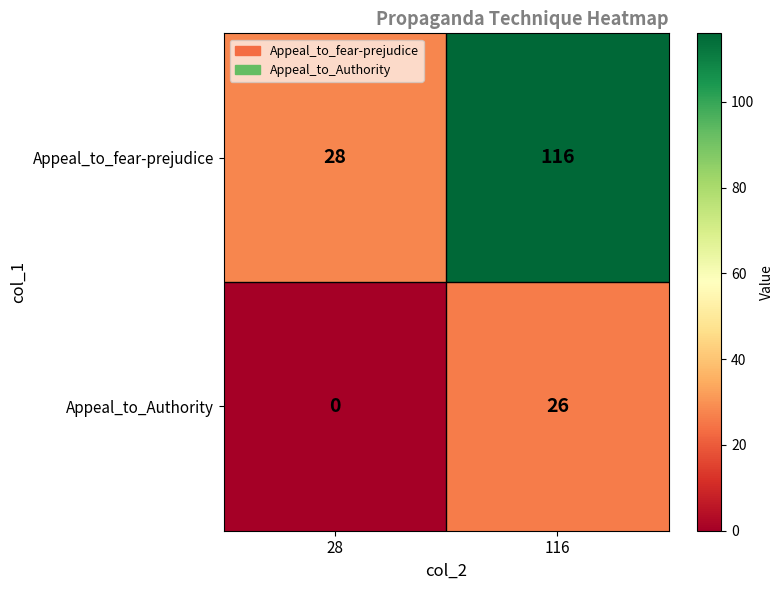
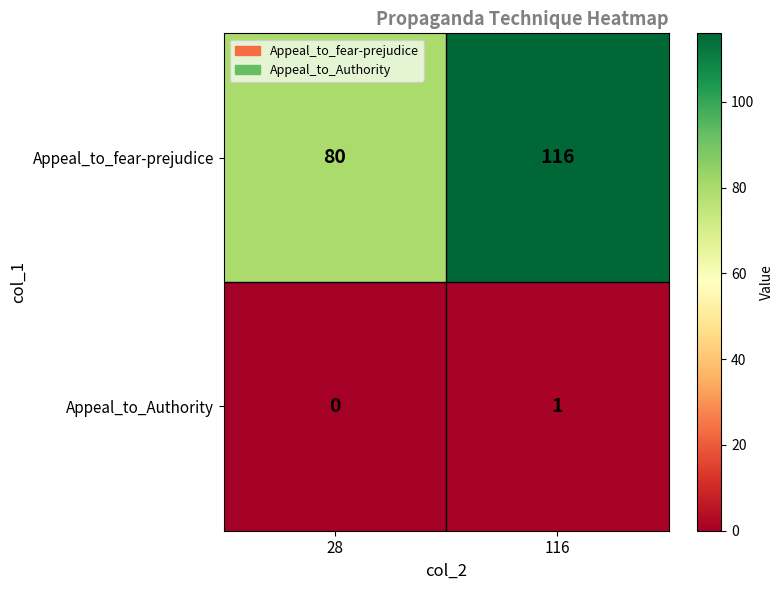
Appeal_to_fear-prejudice, 28: 28 -> 80
Appeal_to_Authority, 116: 26 -> 1
